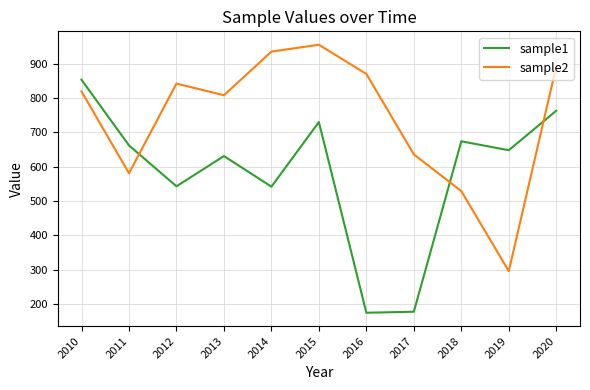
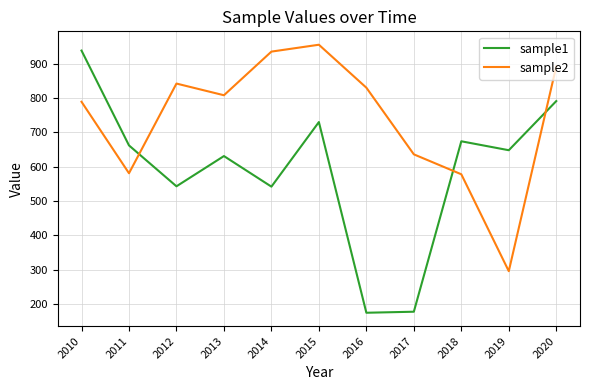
sample1, 2010: 850 -> 940
sample2, 2010: 820 -> 790
sample2, 2016: 870 -> 830
sample2, 2018: 530 -> 580
sample1, 2020: 760 -> 790
